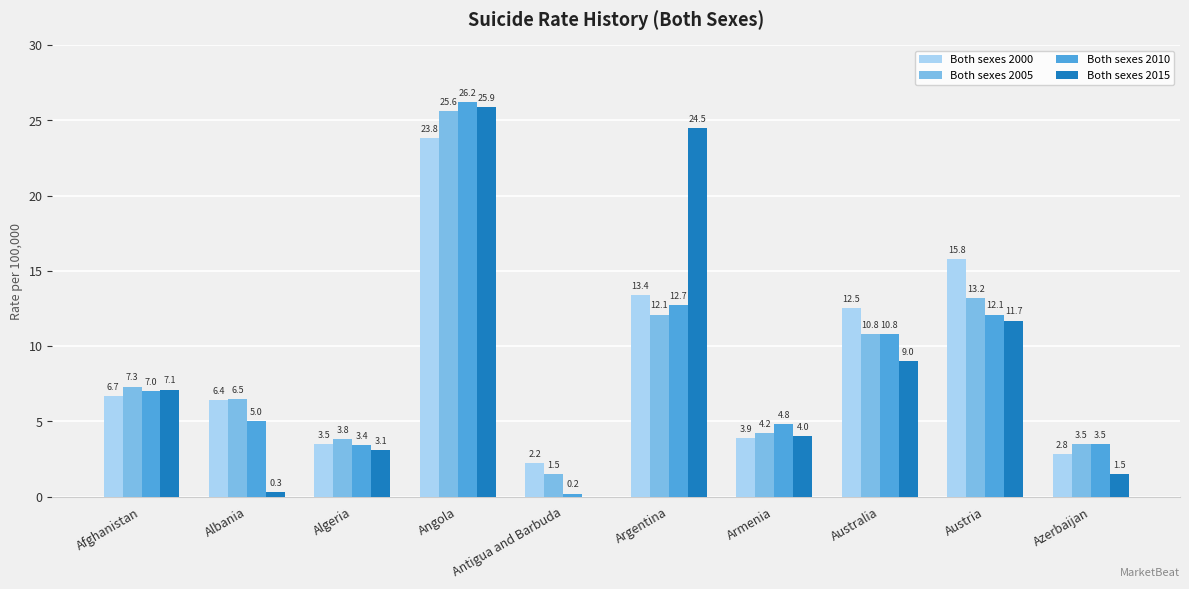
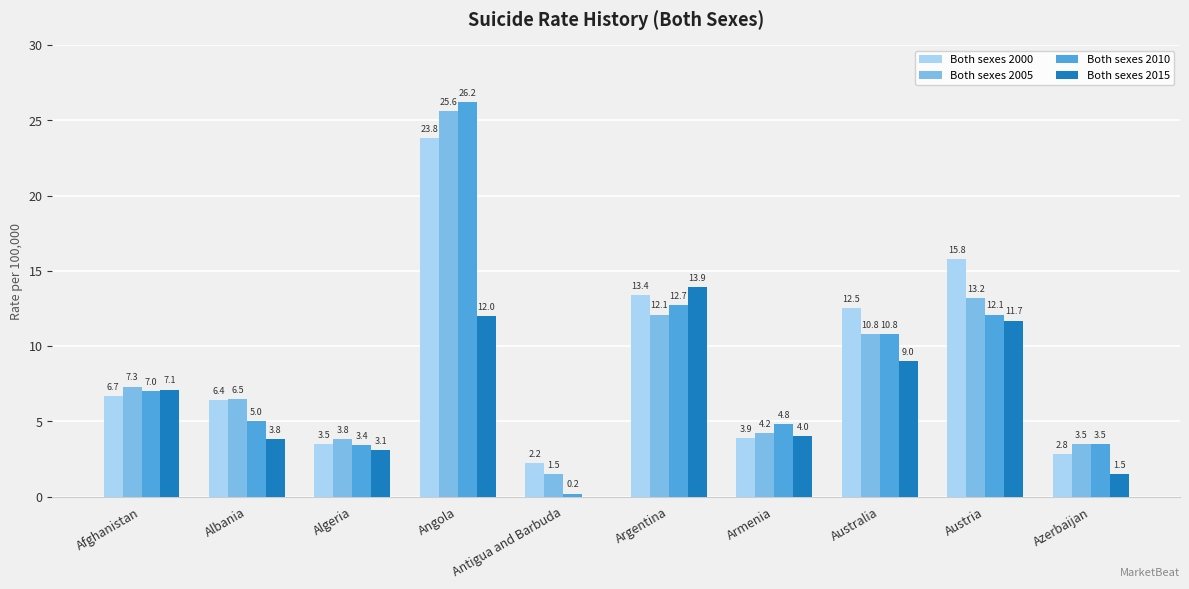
Both sexes 2015, Albania: 0.3 -> 3.8
Both sexes 2015, Angola: 25.9 -> 12.0
Both sexes 2015, Argentina: 24.5 -> 13.9
